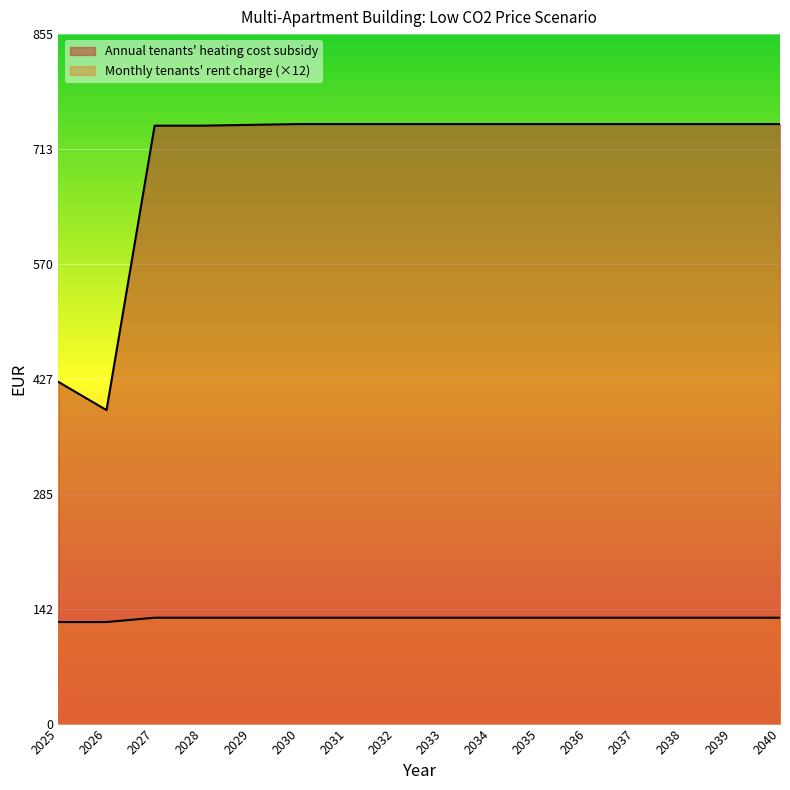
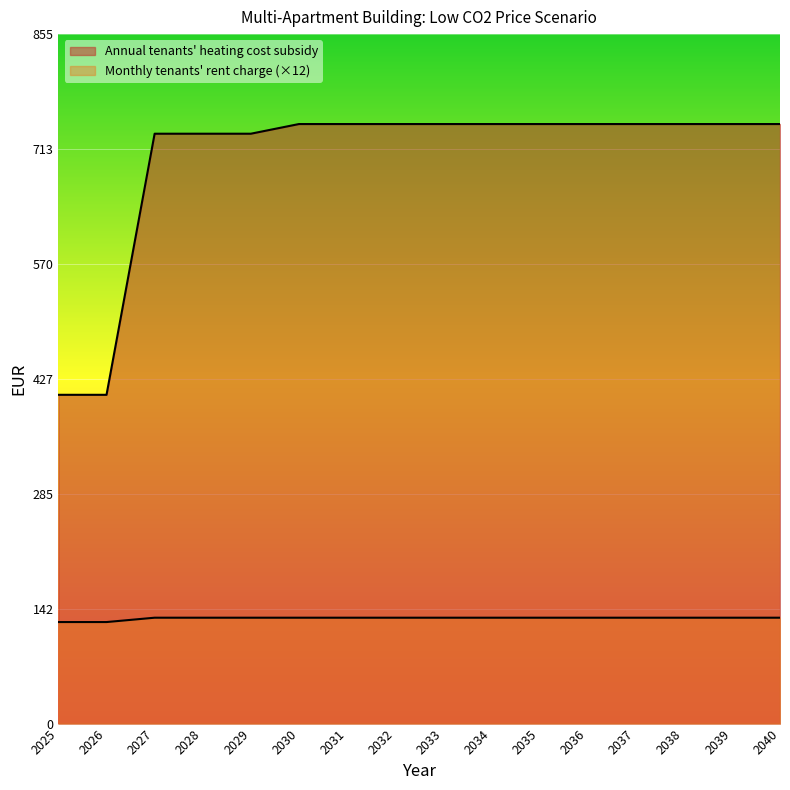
Annual tenants' heating cost subsidy, 2025: 420 -> 410
Annual tenants' heating cost subsidy, 2026: 390 -> 410
Annual tenants' heating cost subsidy, 2027: 740 -> 730
Annual tenants' heating cost subsidy, 2028: 740 -> 730
Annual tenants' heating cost subsidy, 2029: 740 -> 730
